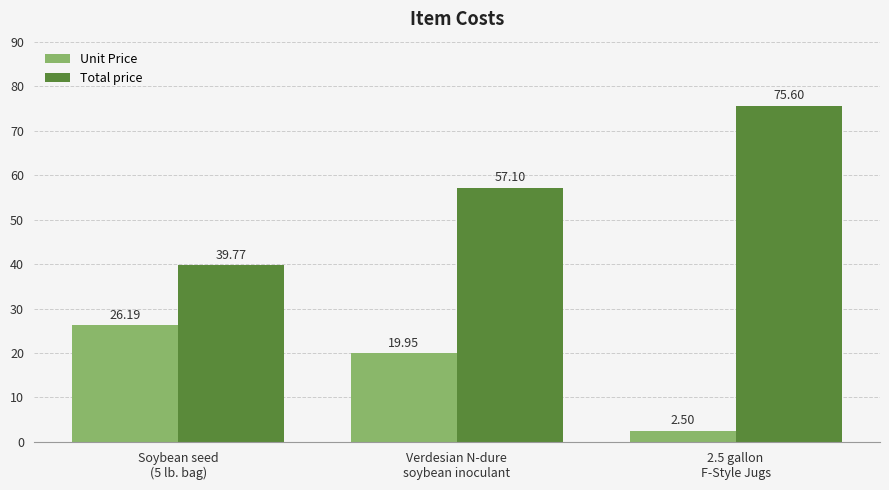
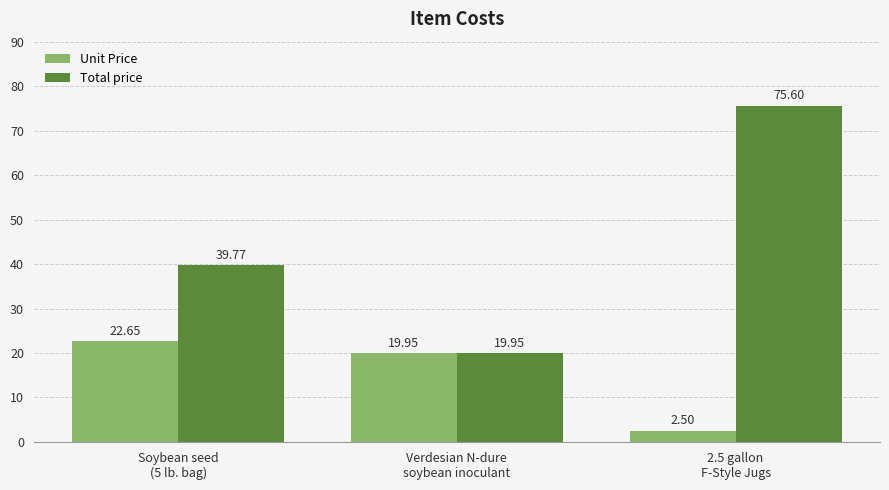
Unit Price, Soybean seed (5 lb. bag): 26.19 -> 22.65
Total price, Verdesian N-dure soybean inoculant: 57.10 -> 19.95
